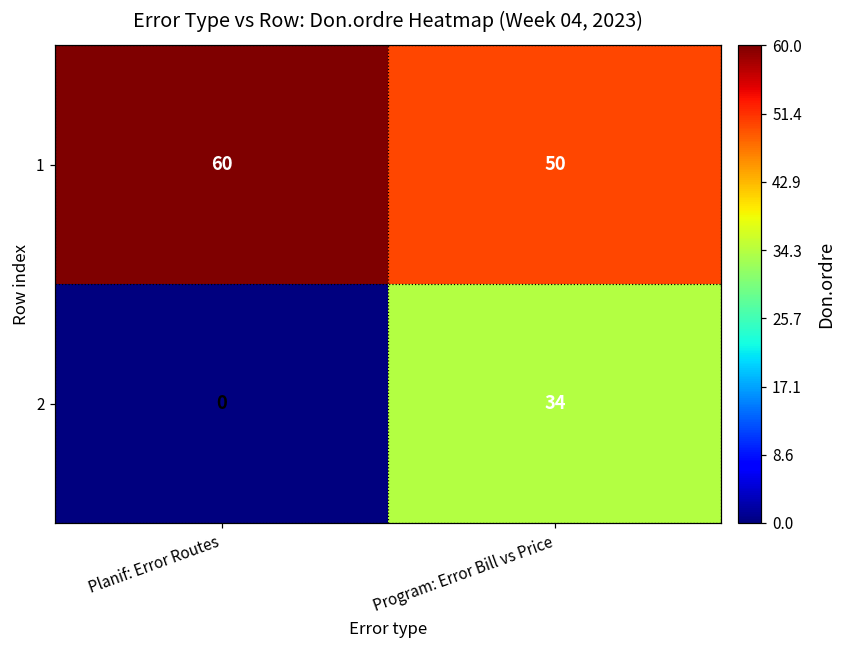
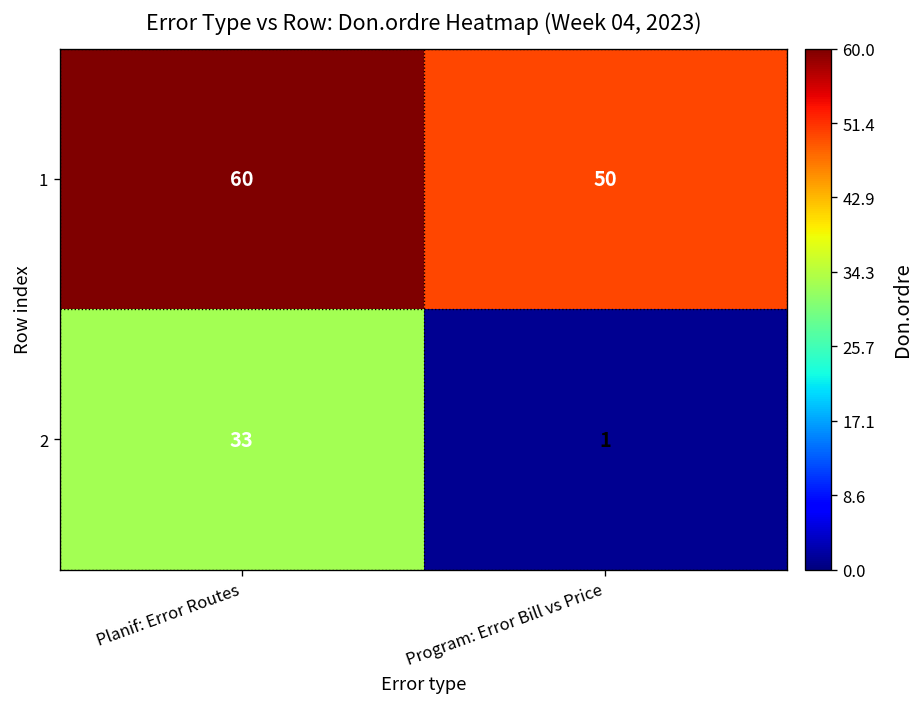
2, Planif: Error Routes: 0 -> 33
2, Program: Error Bill vs Price: 34 -> 1
